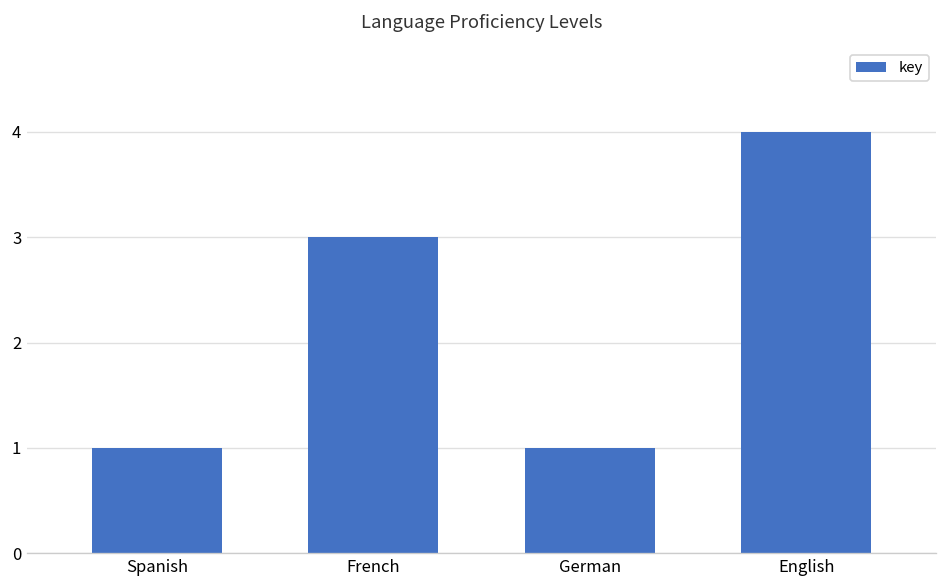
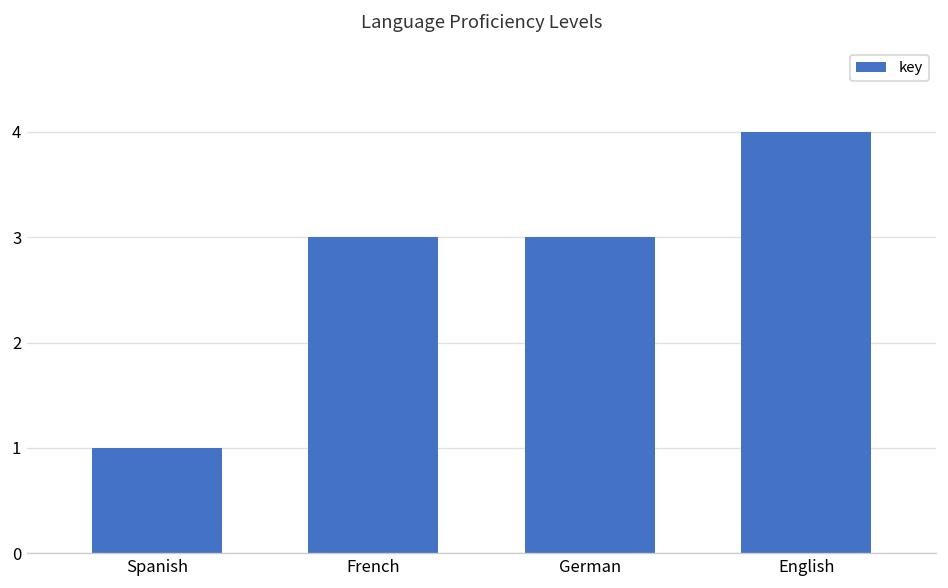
German: 1 -> 3
